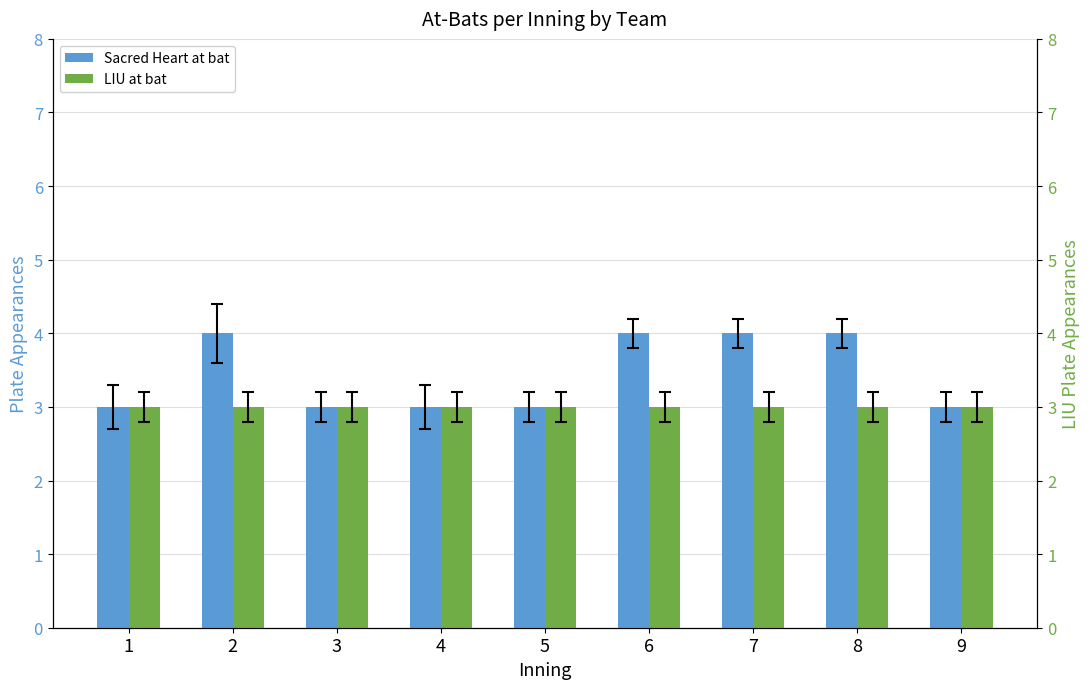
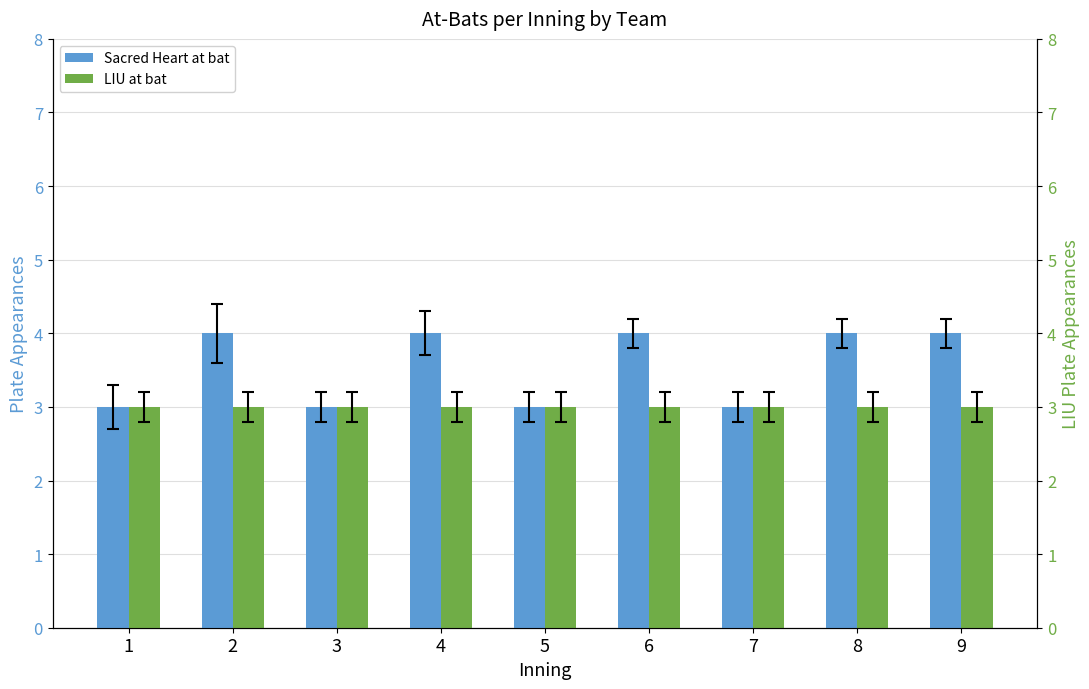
Sacred Heart at bat, 4: 3 -> 4
Sacred Heart at bat, 7: 4 -> 3
Sacred Heart at bat, 9: 3 -> 4
